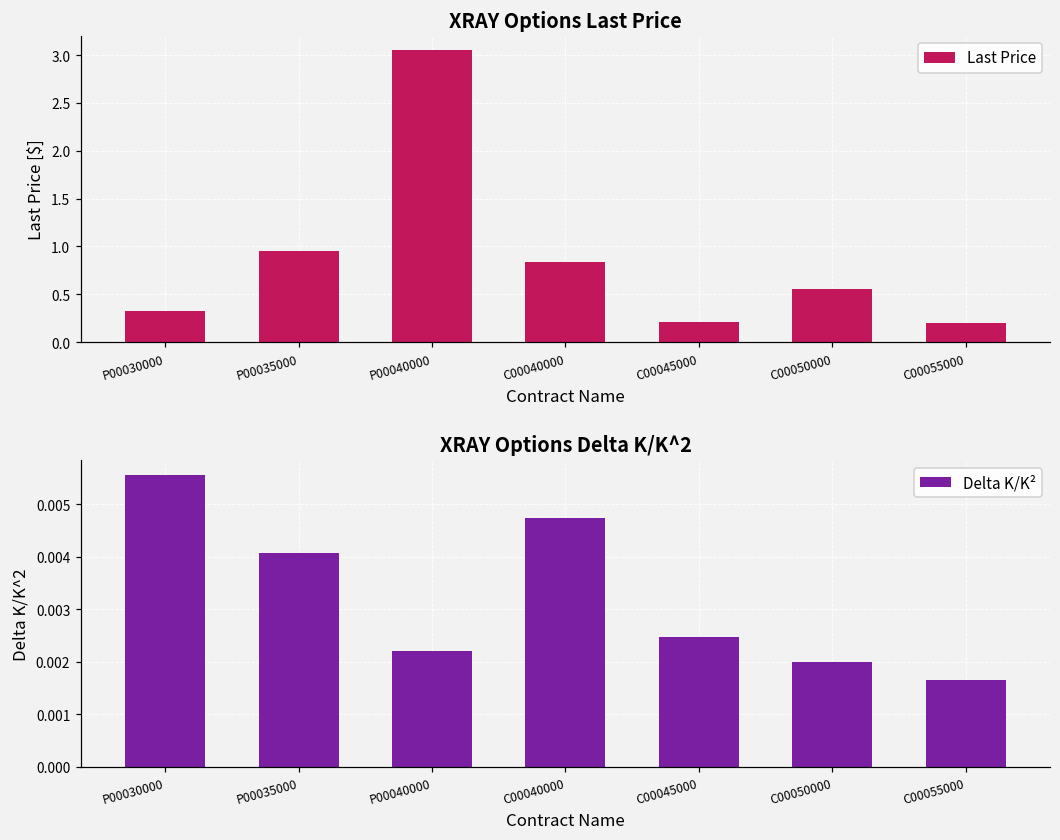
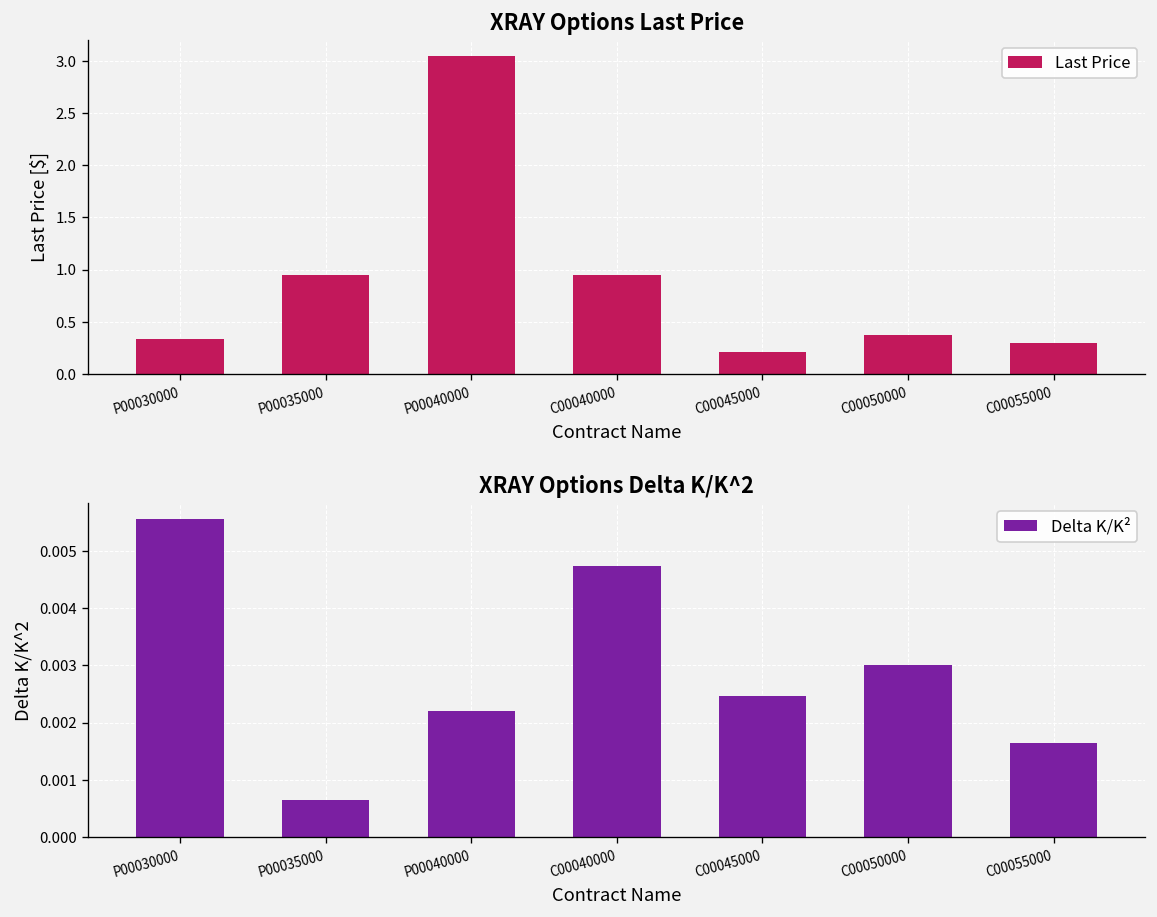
XRAY Options Last Price, C00040000: 0.8 -> 1.0
XRAY Options Last Price, C00050000: 0.6 -> 0.4
XRAY Options Last Price, C00055000: 0.2 -> 0.3
XRAY Options Delta K/K^2, P00035000: 0.0041 -> 0.0007
XRAY Options Delta K/K^2, C00050000: 0.002 -> 0.003
